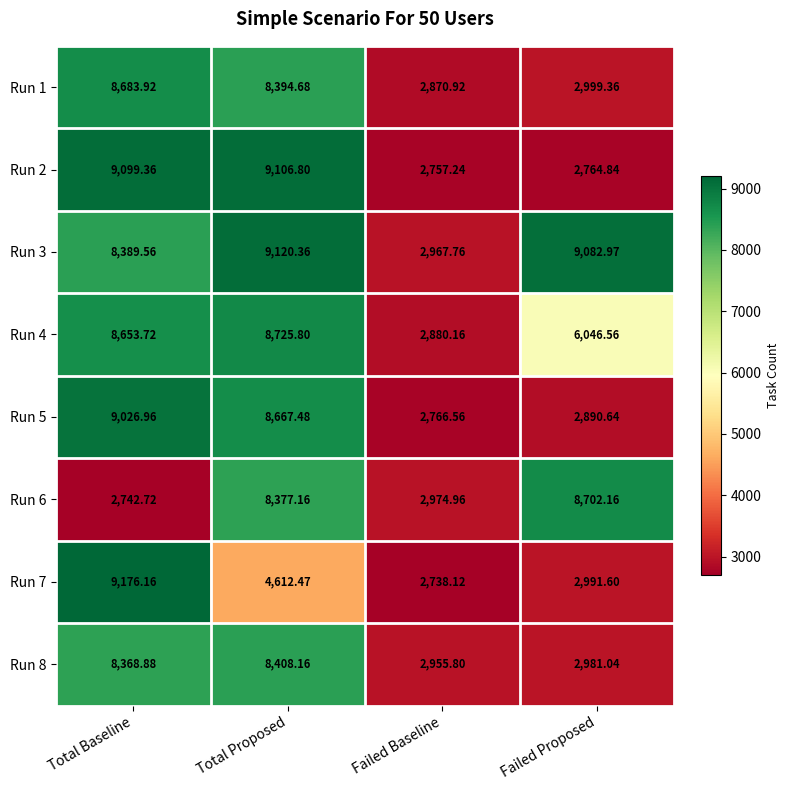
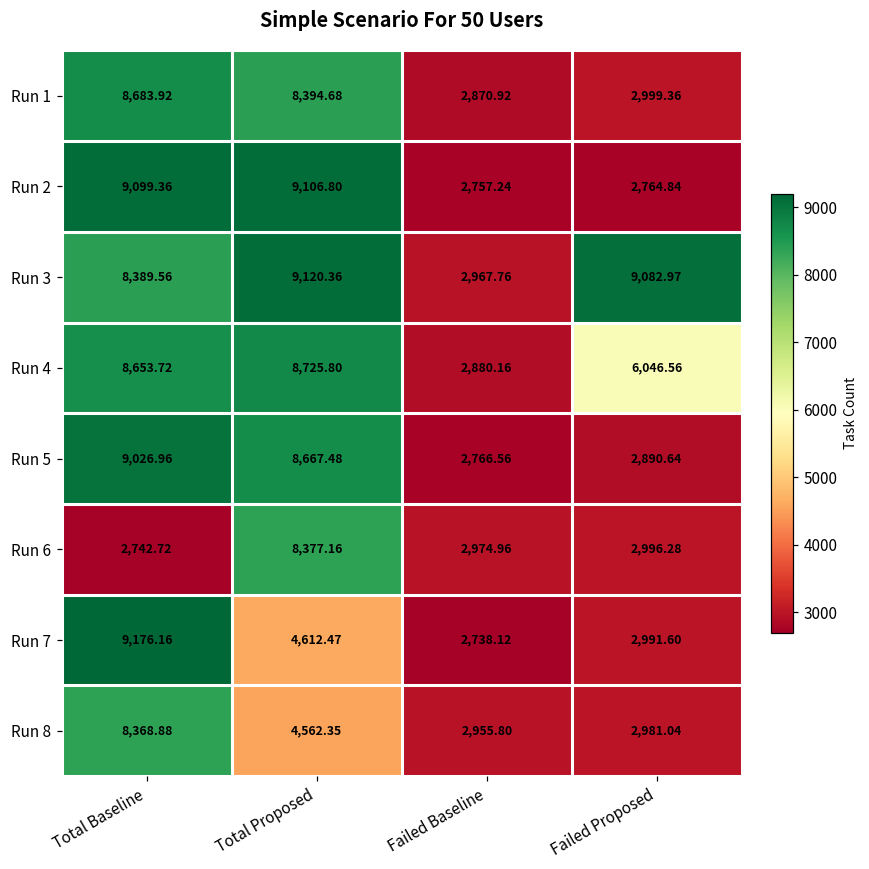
Run 6, Failed Proposed: 8,702.16 -> 2,996.28
Run 8, Total Proposed: 8,408.16 -> 4,562.35
